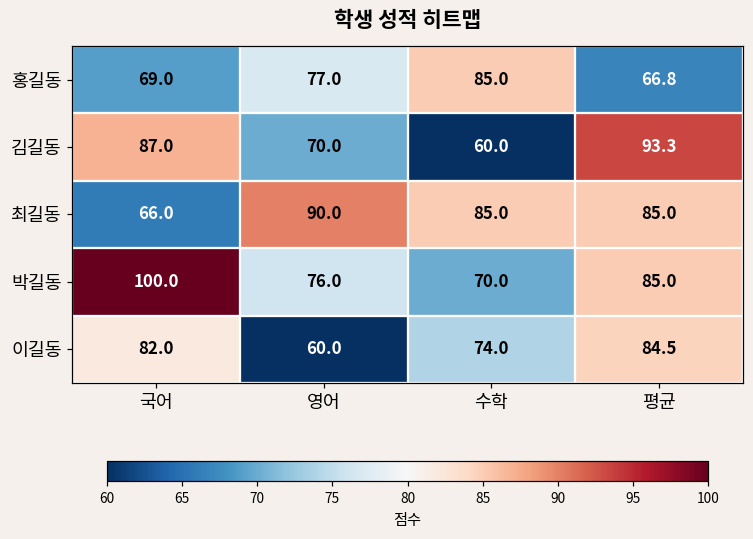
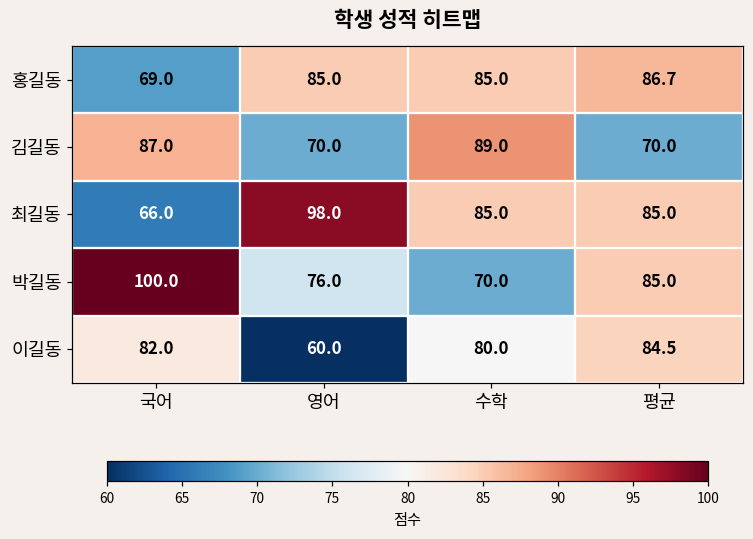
홍길동, 영어: 77.0 -> 85.0
홍길동, 평균: 66.8 -> 86.7
김길동, 수학: 60.0 -> 89.0
김길동, 평균: 93.3 -> 70.0
최길동, 영어: 90.0 -> 98.0
이길동, 수학: 74.0 -> 80.0
